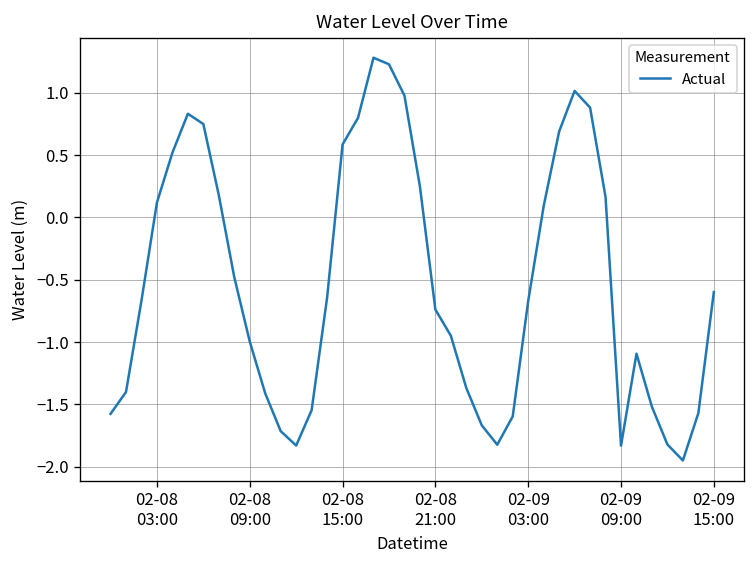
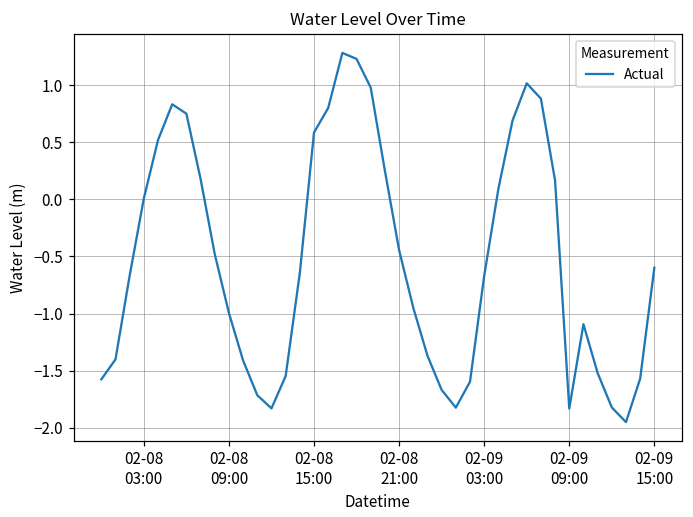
02-08 03:00: 0.12 -> 0.01
02-08 21:00: -0.74 -> -0.44
